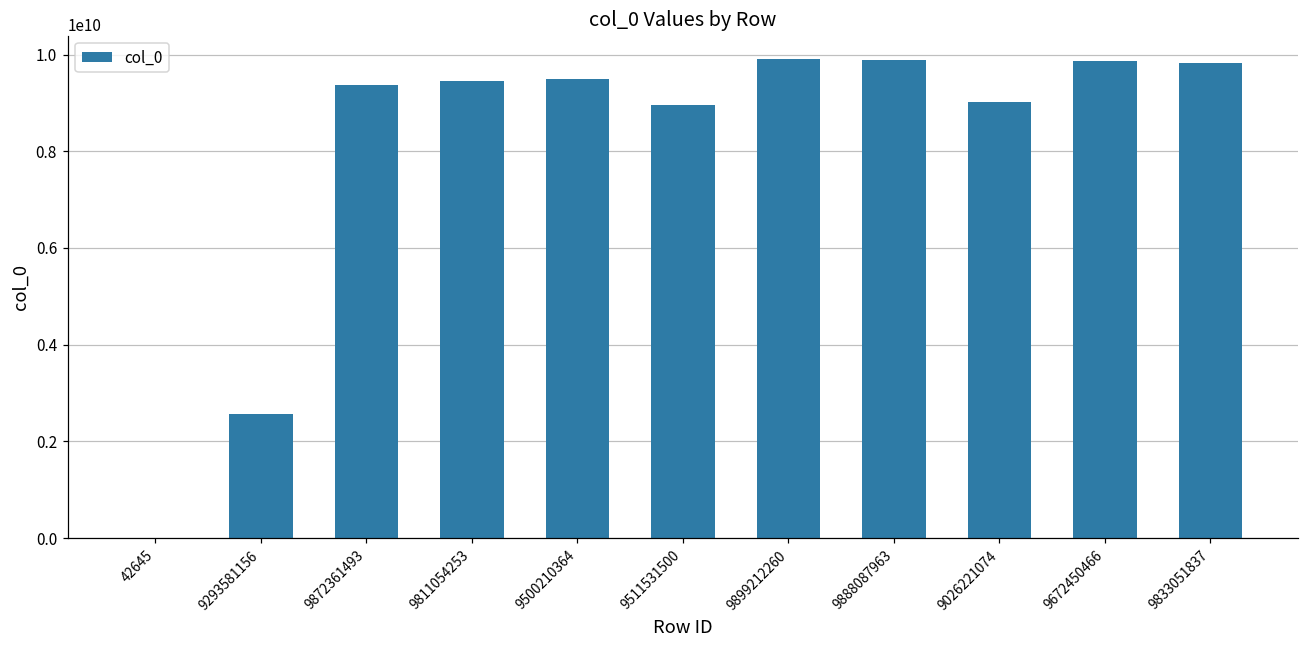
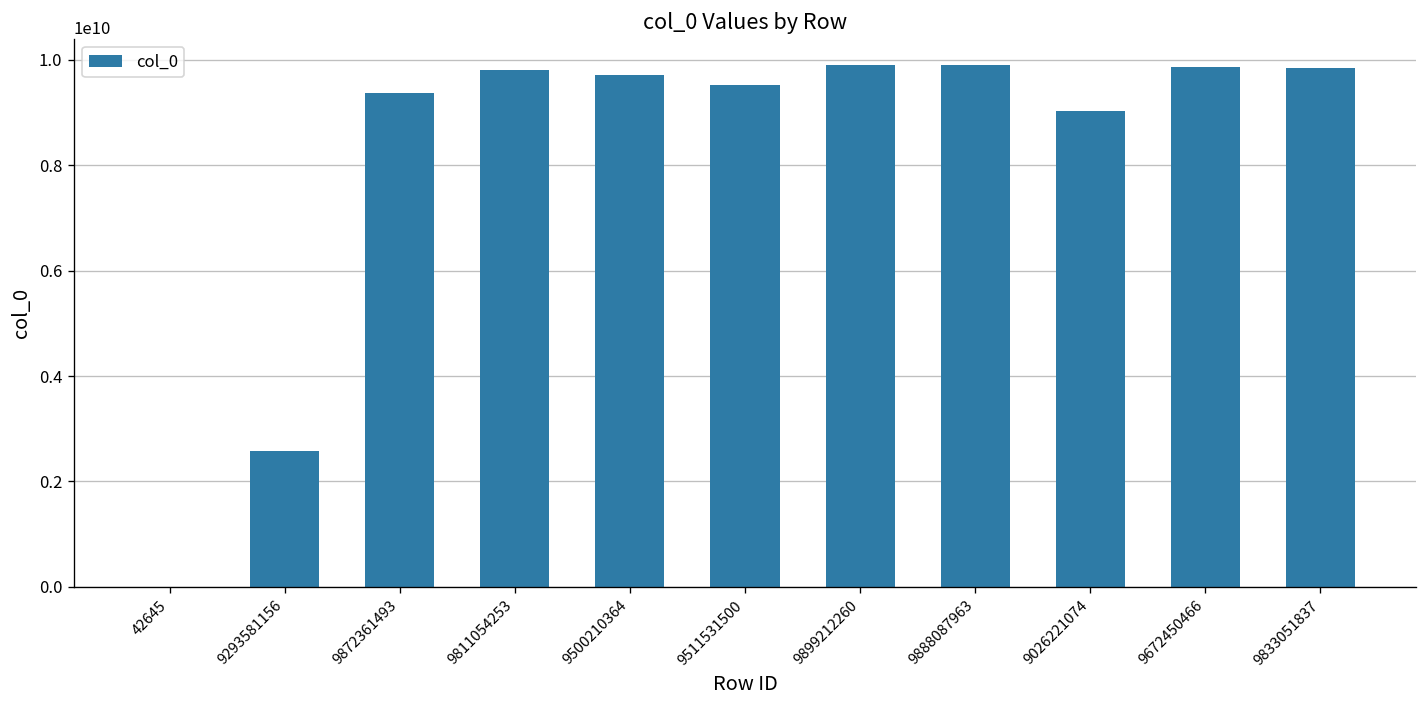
9811054253: 9500000000 -> 9800000000
9500210364: 9500000000 -> 9700000000
9511531500: 9000000000 -> 9500000000
